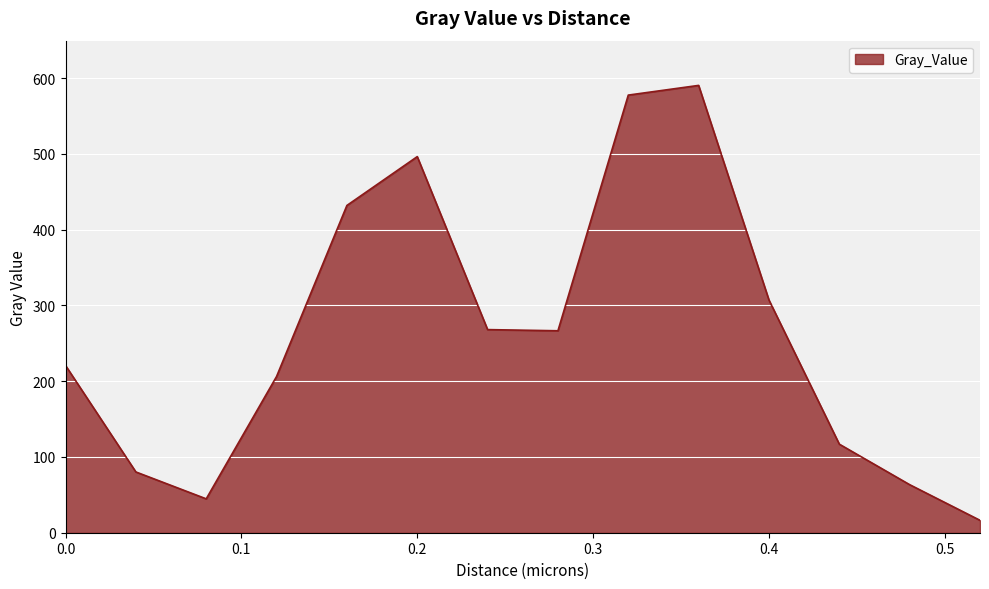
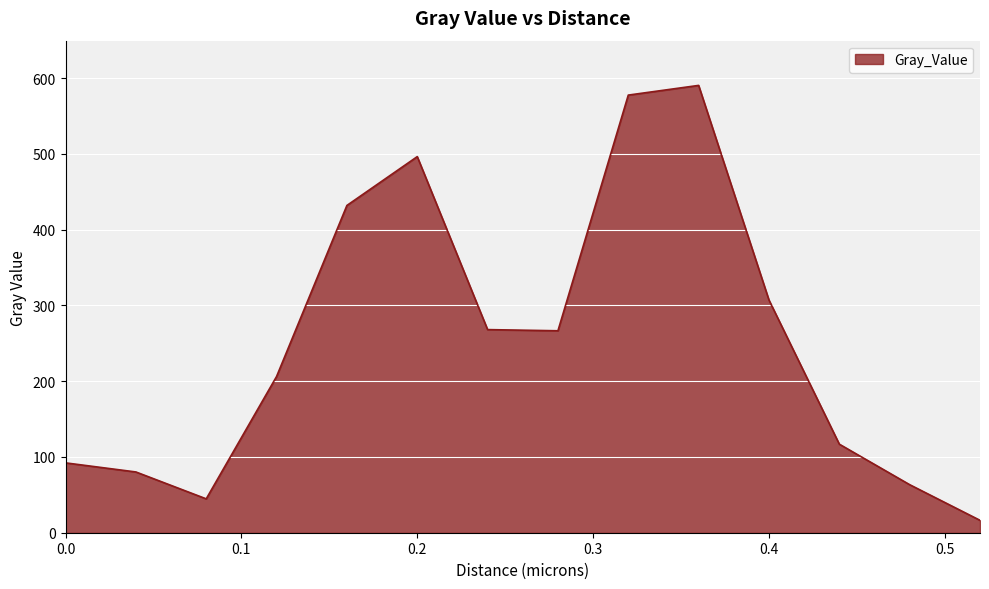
0.0: 220 -> 90
